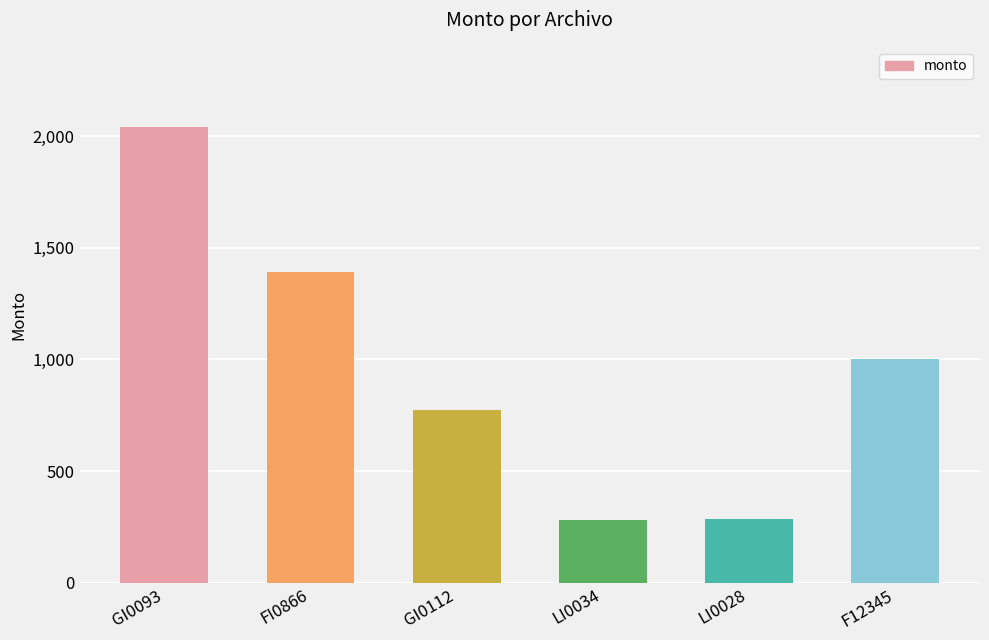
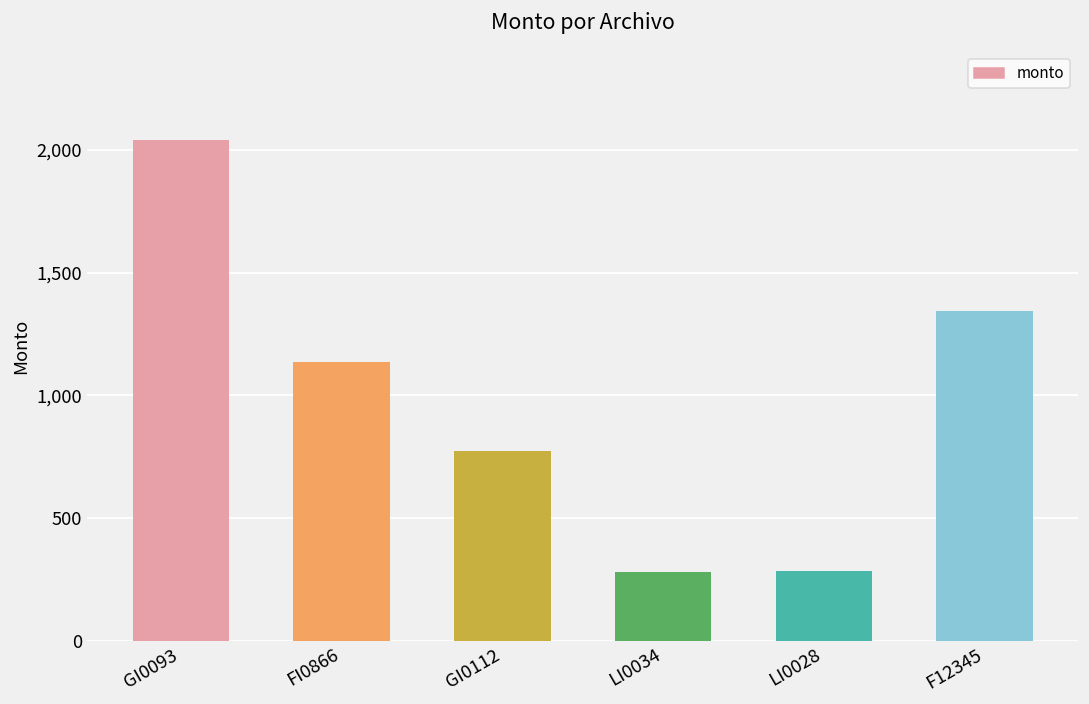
FI0866: 1,390 -> 1,130
F12345: 1,000 -> 1,350
